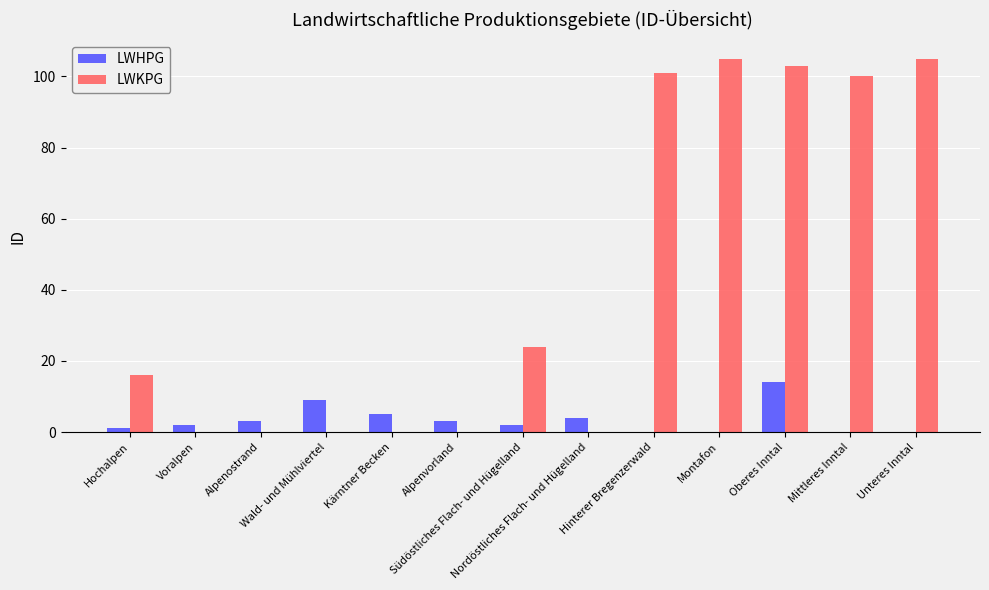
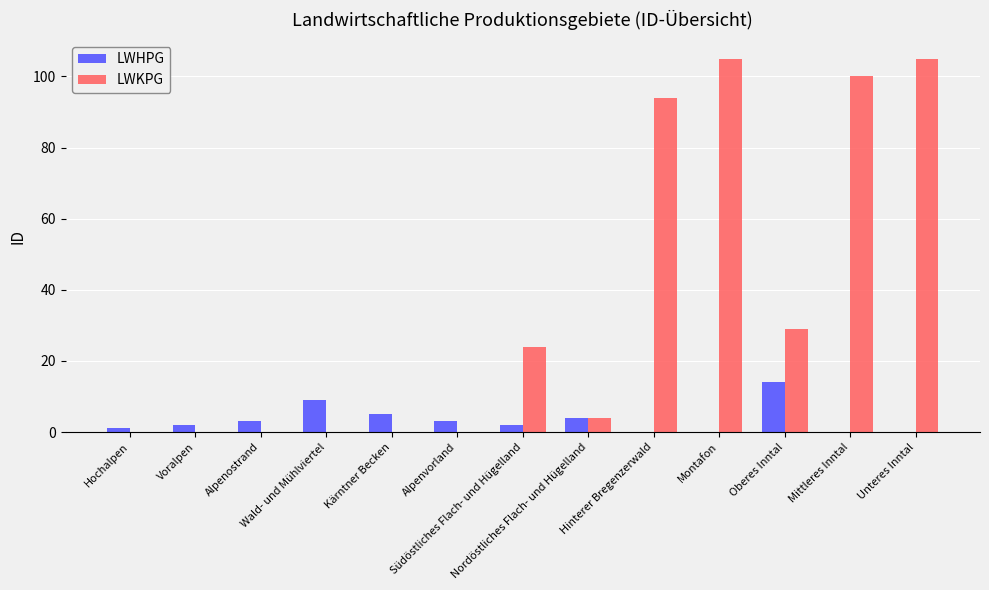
LWKPG, Hochalpen: 16 -> 0
LWKPG, Nordöstliches Flach- und Hügelland: 0 -> 4
LWKPG, Hinterer Bregenzerwald: 101 -> 94
LWKPG, Oberes Inntal: 103 -> 29
